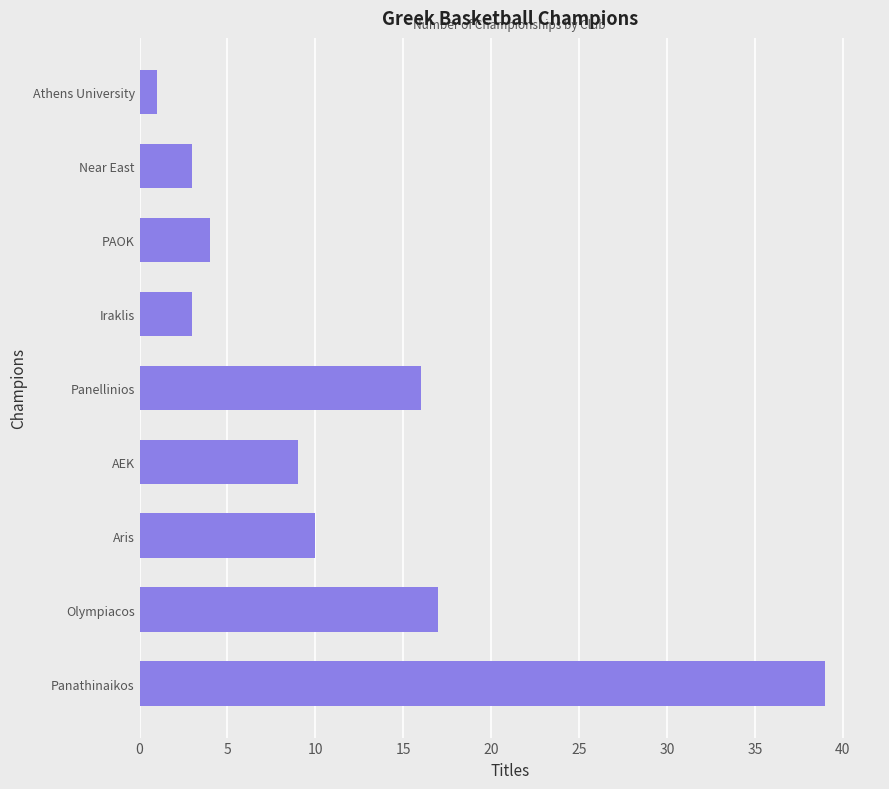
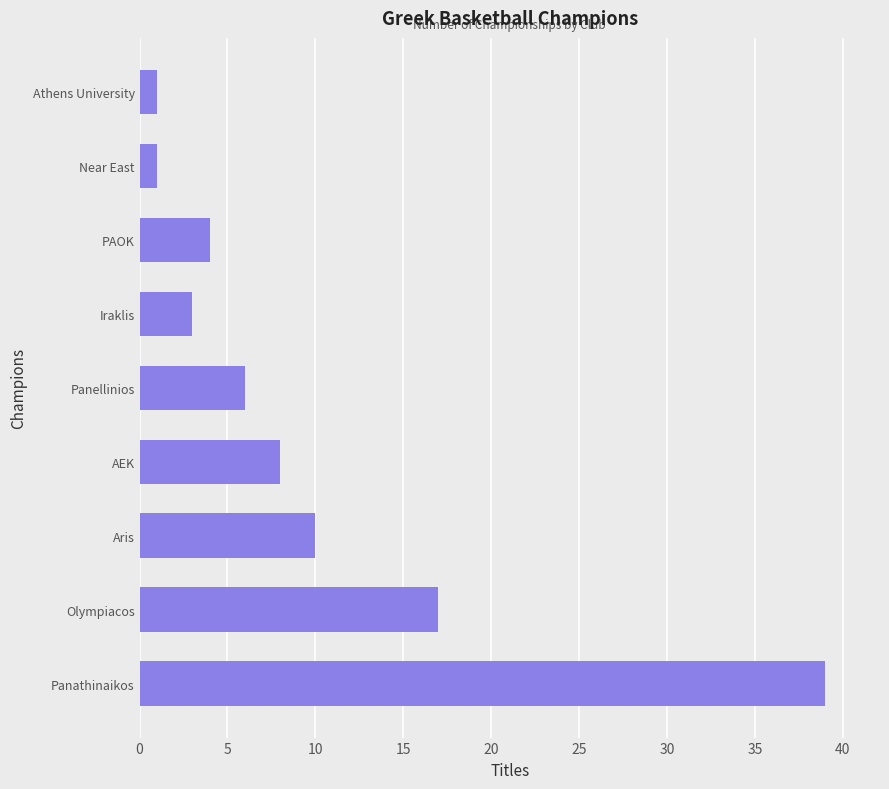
Near East: 3 -> 1
Panellinios: 16 -> 6
AEK: 9 -> 8
